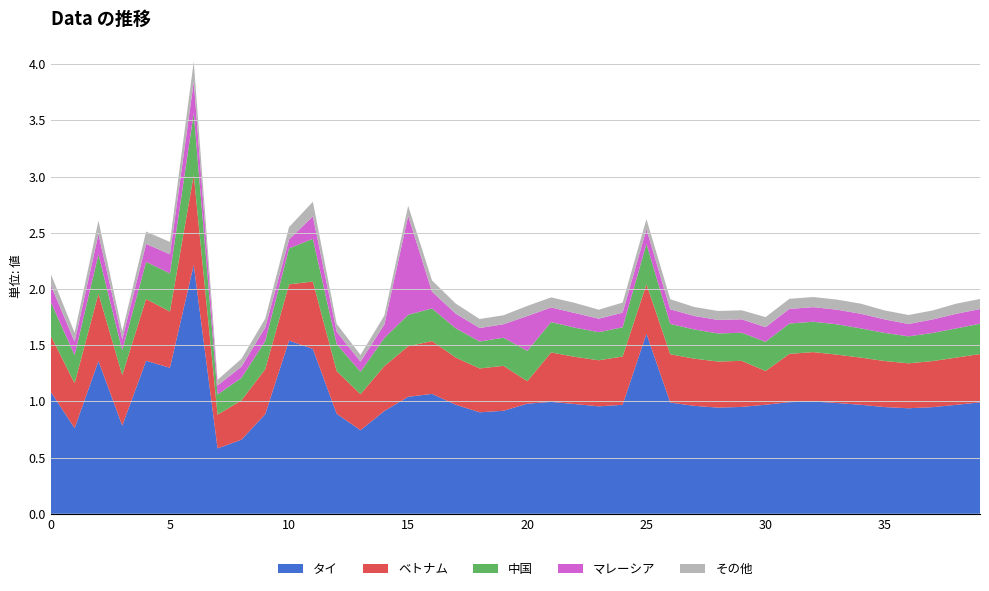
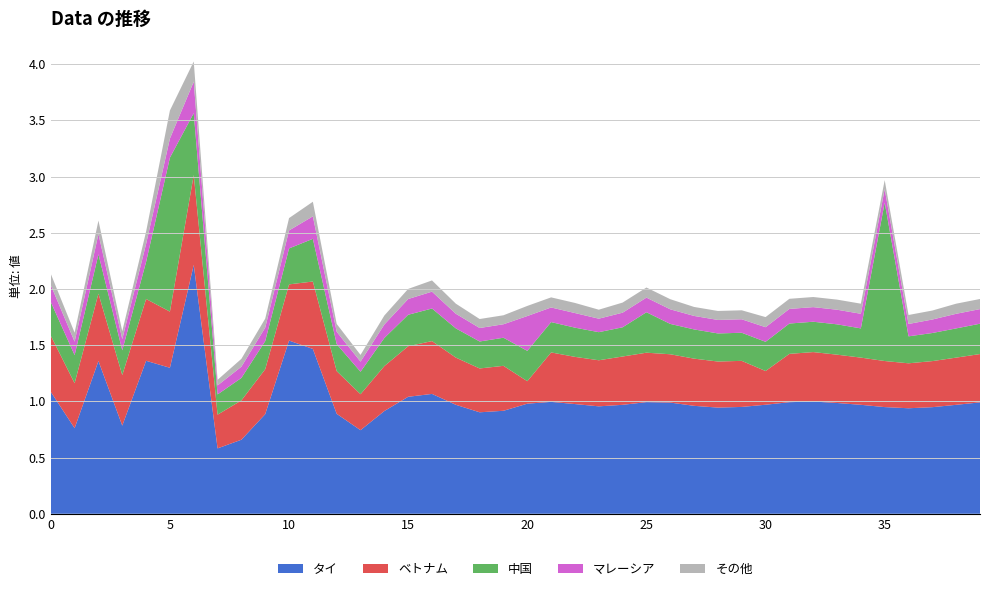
中国, 5: 0.34 -> 1.37
その他, 5: 0.11 -> 0.25
マレーシア, 10: 0.08 -> 0.16
マレーシア, 15: 0.88 -> 0.14
タイ, 25: 1.60 -> 0.99
中国, 35: 0.25 -> 1.41
